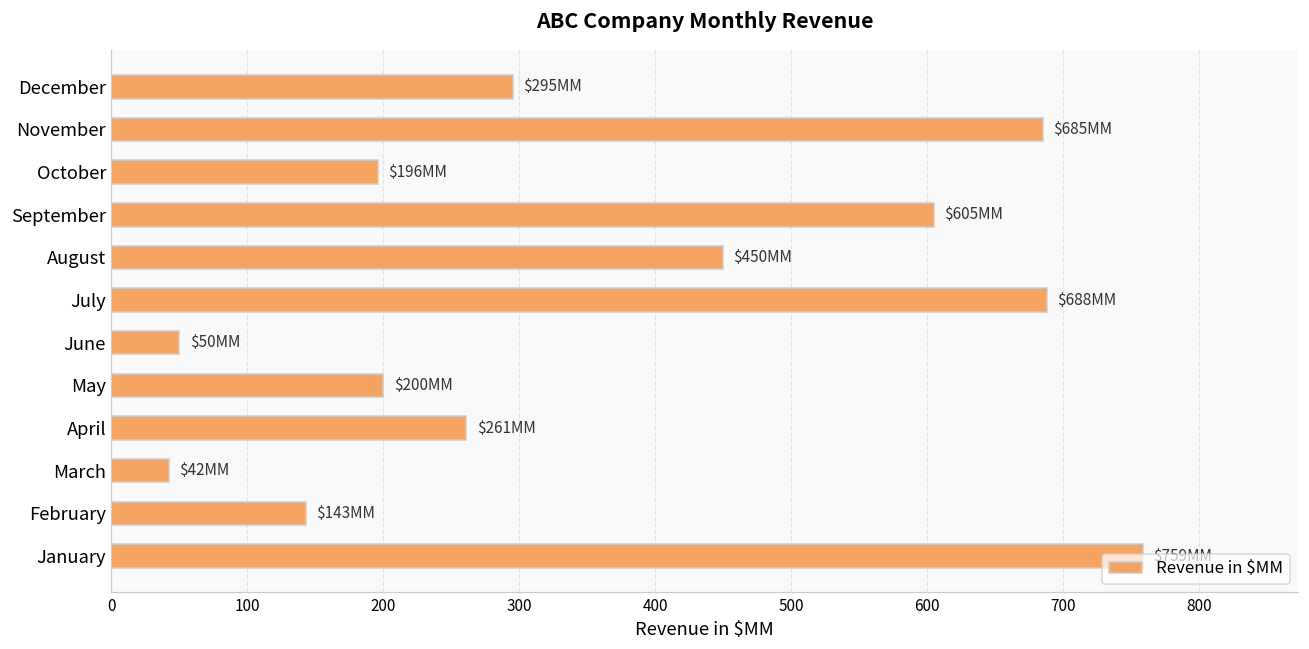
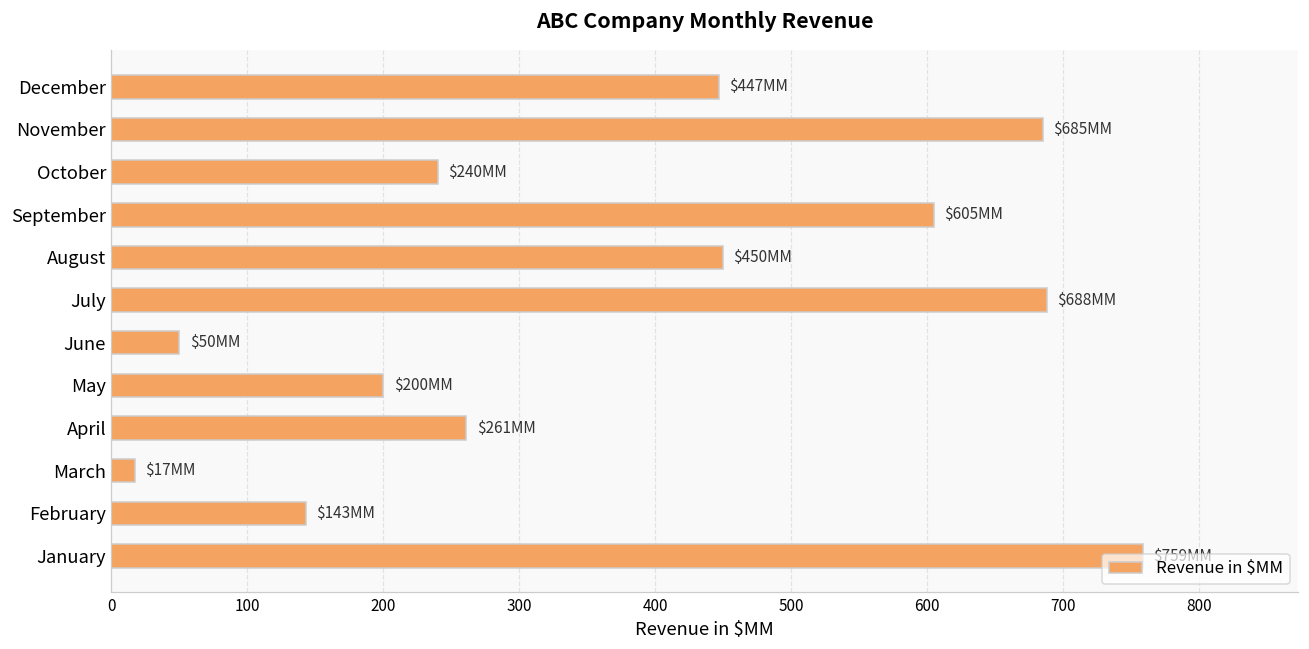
December: $295 -> $447
October: $196 -> $240
March: $42 -> $17
